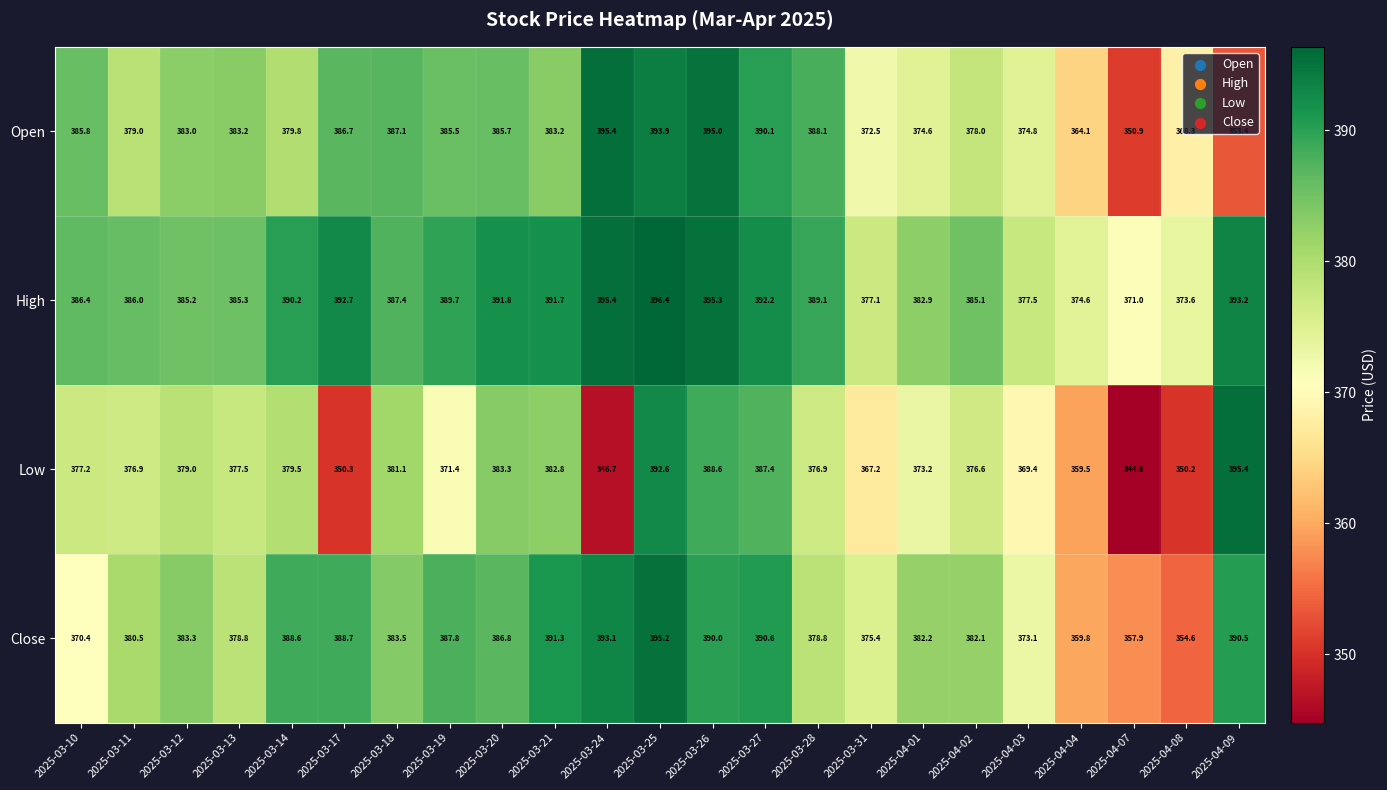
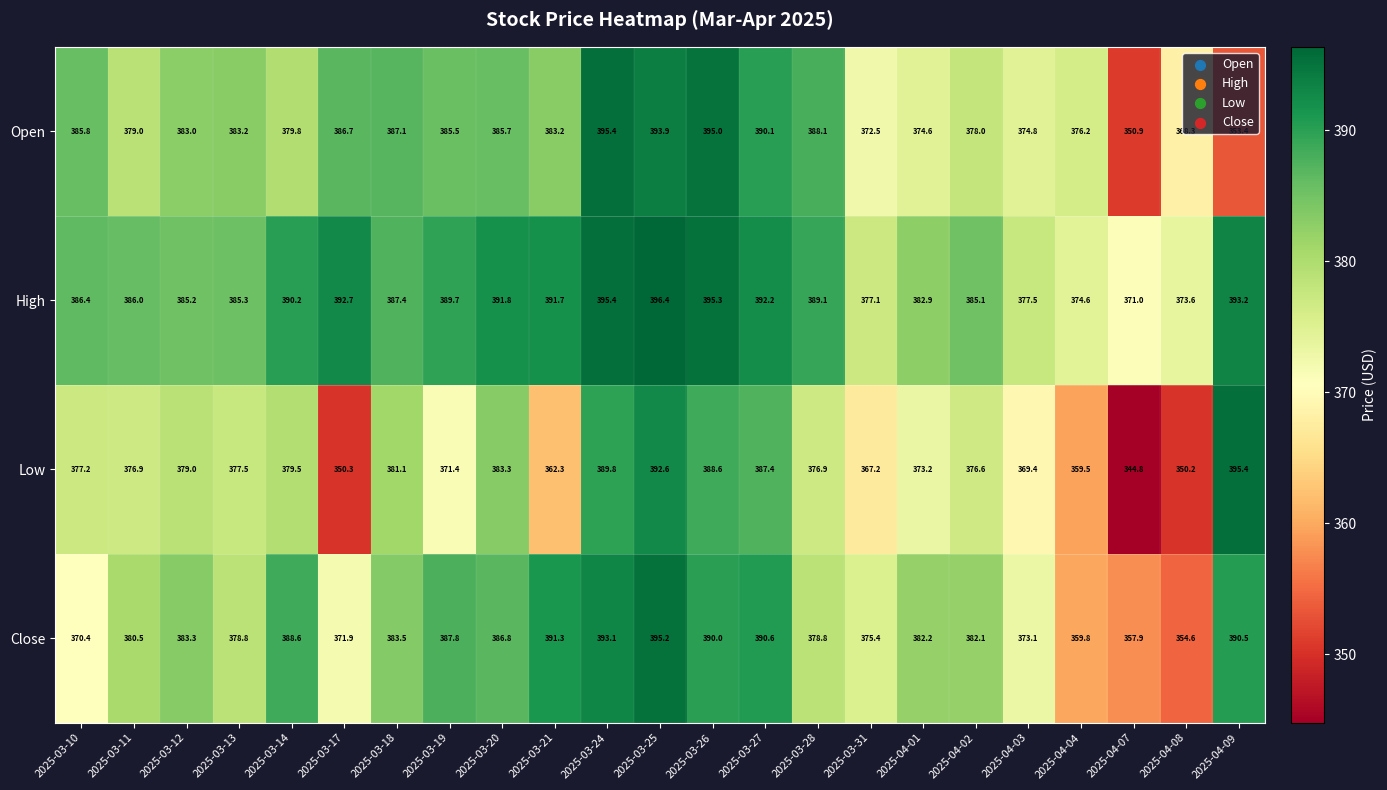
Open, 2025-04-04: 364.1 -> 376.2
Low, 2025-03-21: 382.8 -> 362.3
Low, 2025-03-24: 346.7 -> 389.8
Close, 2025-03-17: 388.7 -> 371.9
